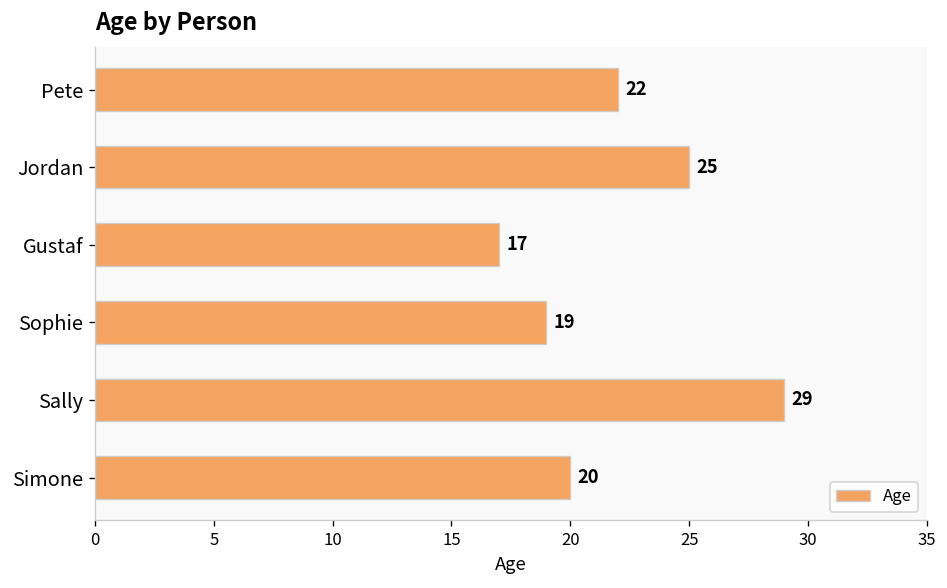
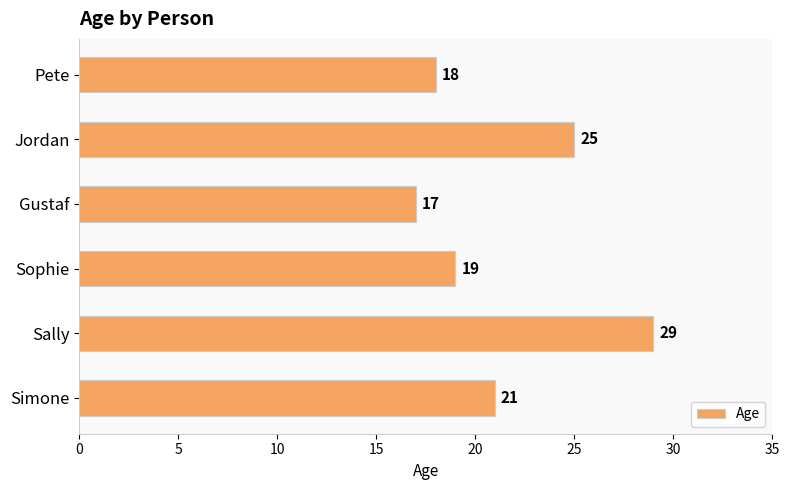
Pete: 22 -> 18
Simone: 20 -> 21
